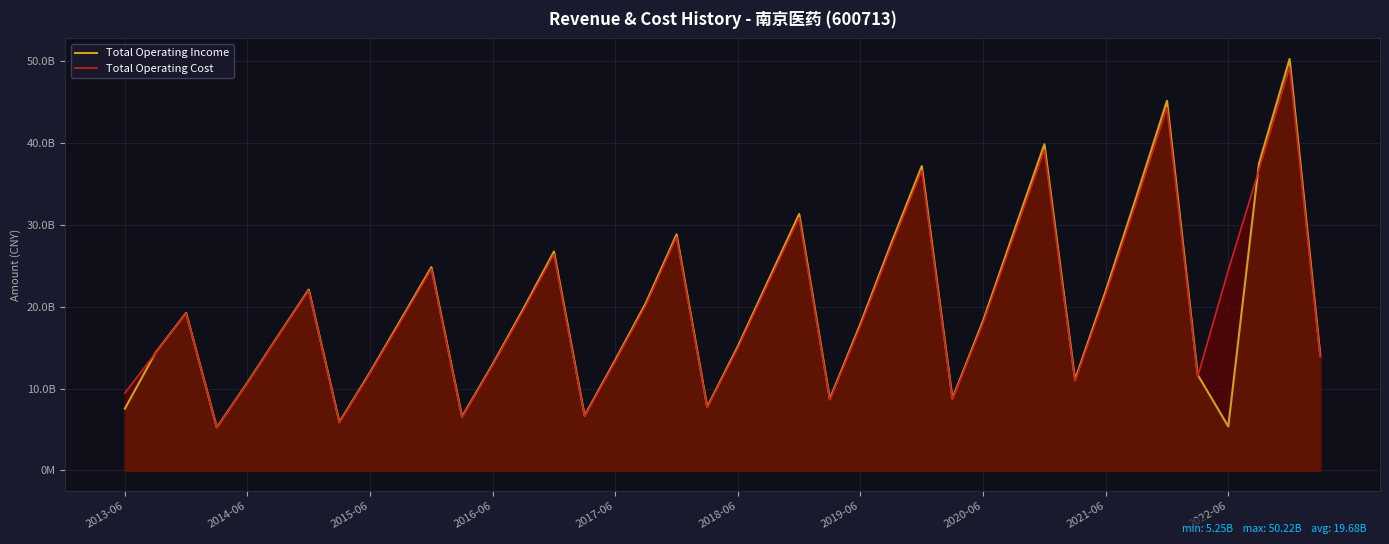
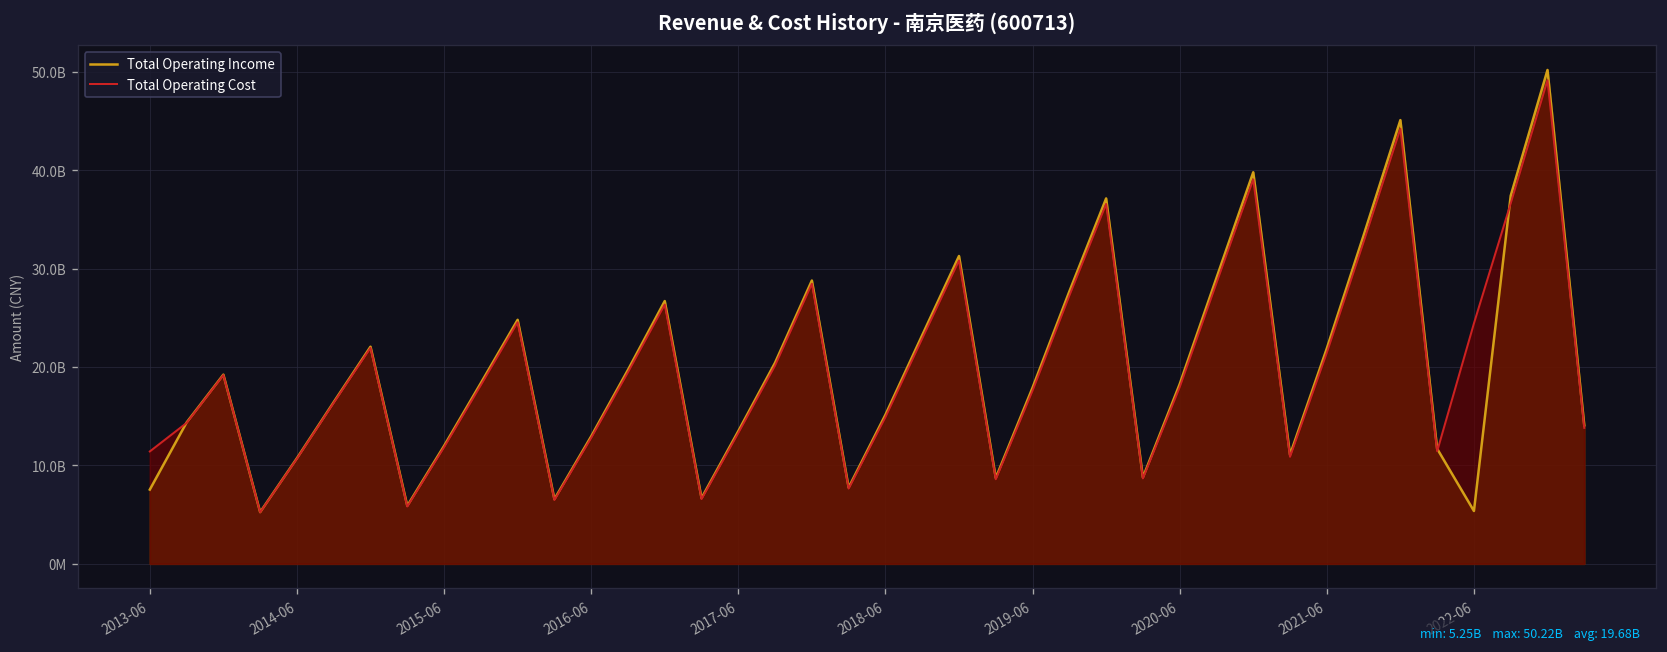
Total Operating Cost, 2013-06: 9000000000 -> 11000000000
